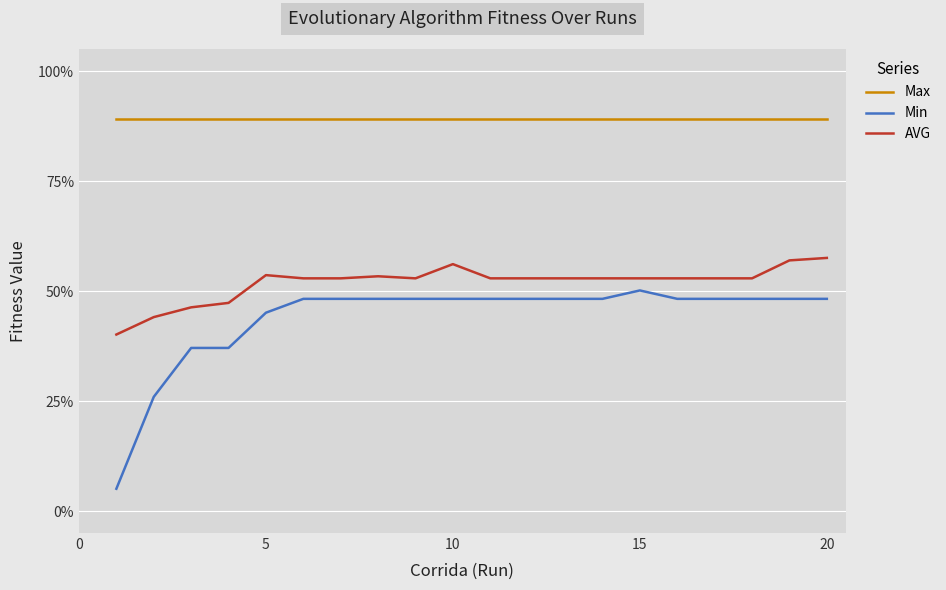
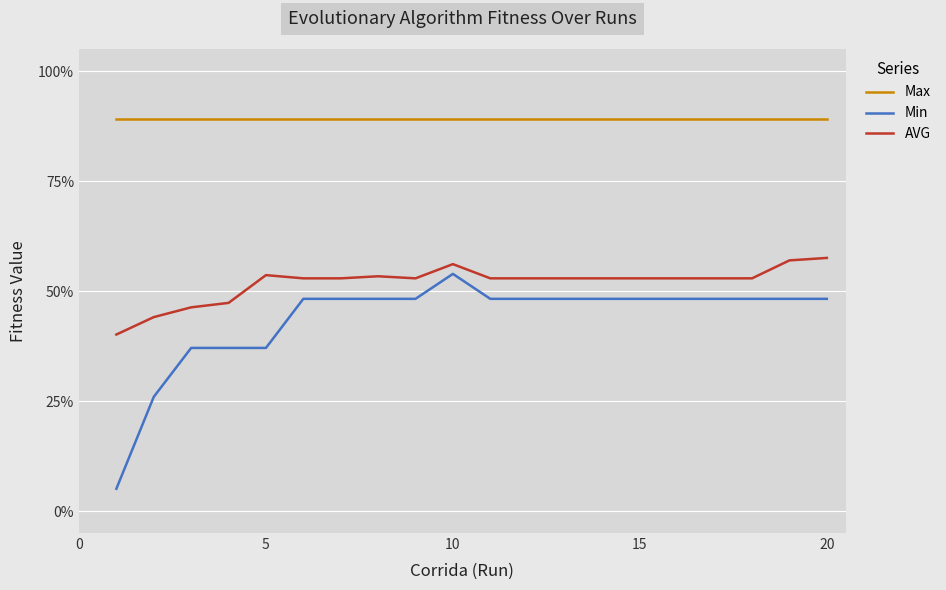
Min, 5: 45% -> 37%
Min, 10: 48% -> 54%
Min, 15: 50% -> 48%
